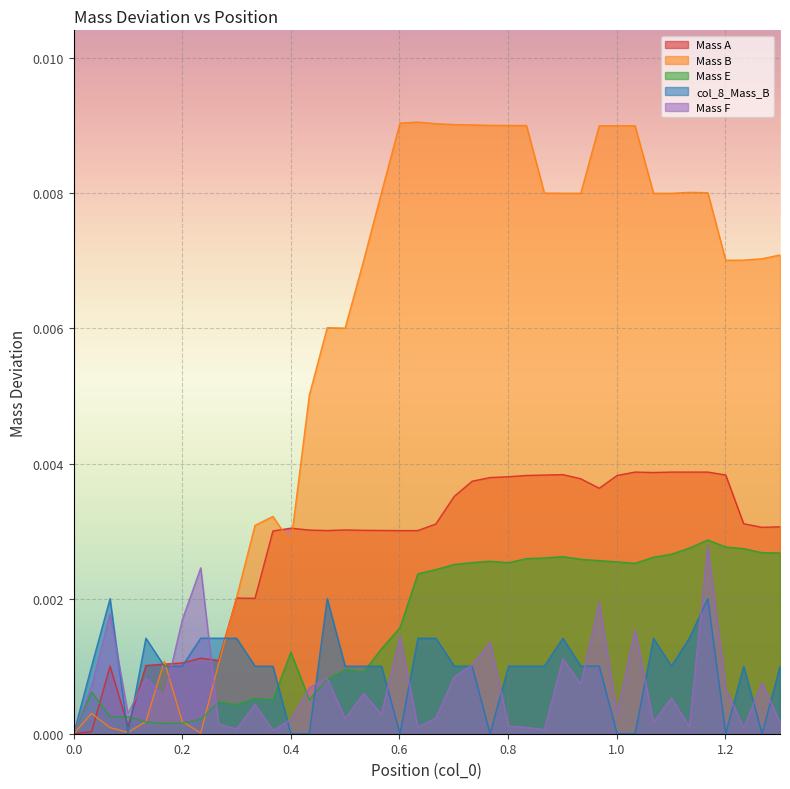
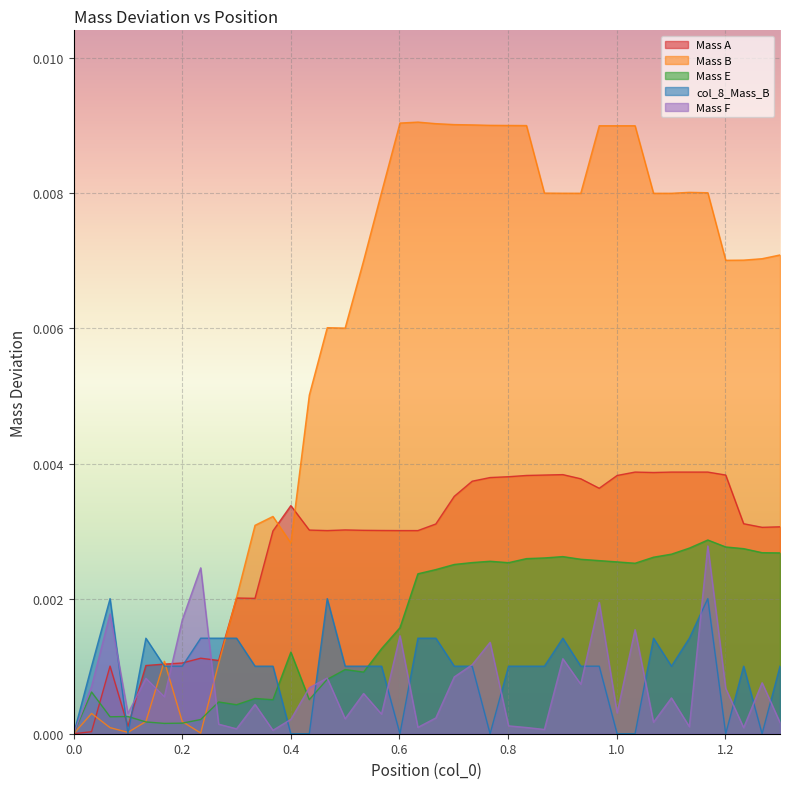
Mass A, 0.4: 0.0030 -> 0.0034
